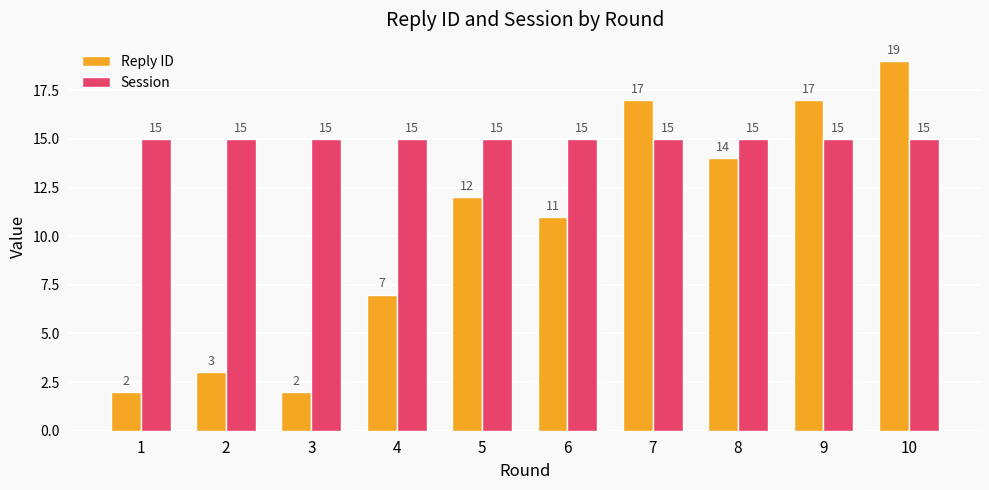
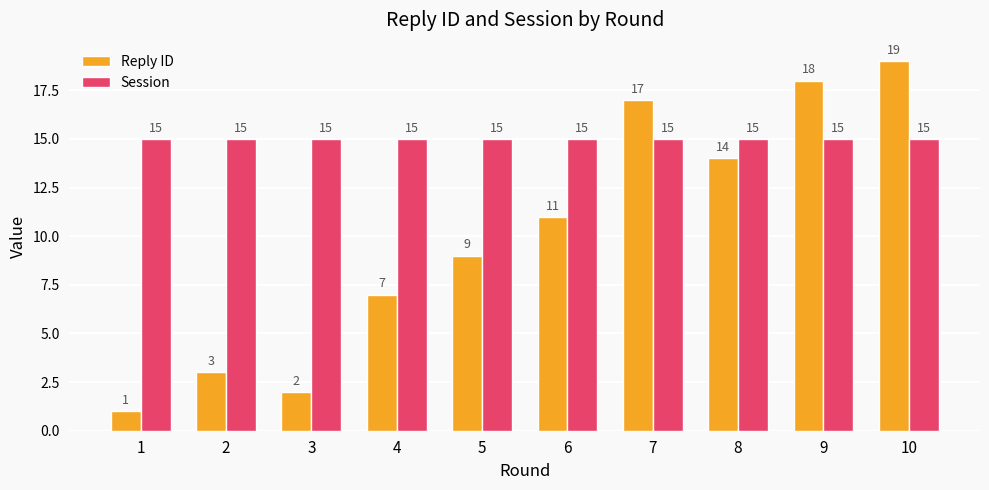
Reply ID, 1: 2 -> 1
Reply ID, 5: 12 -> 9
Reply ID, 9: 17 -> 18
